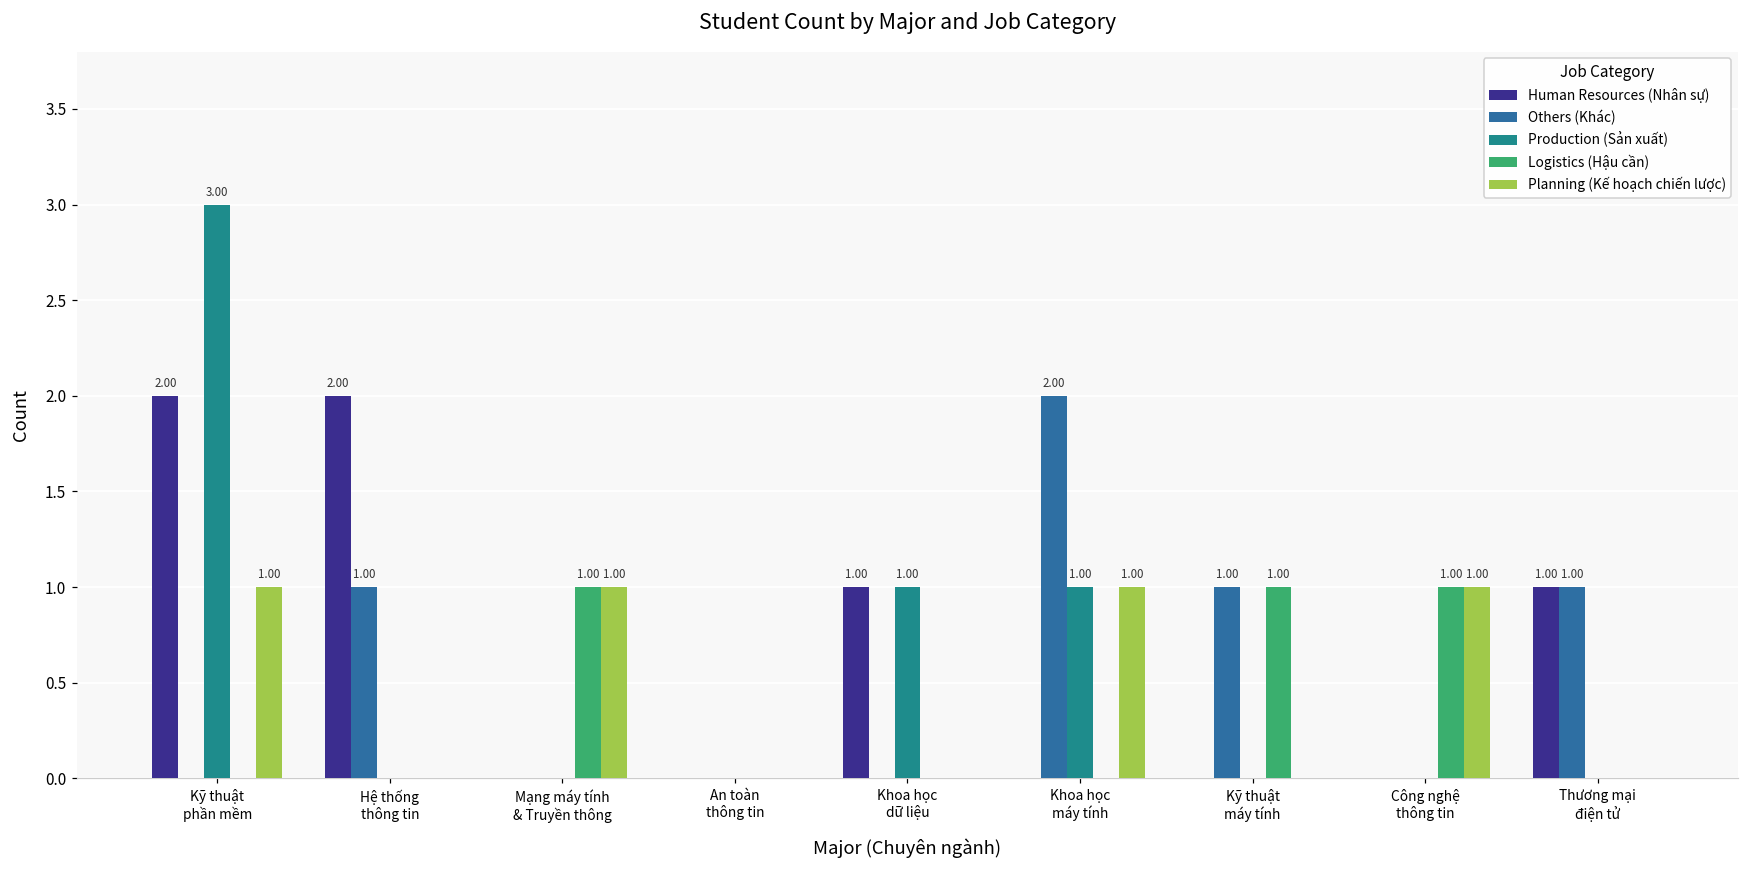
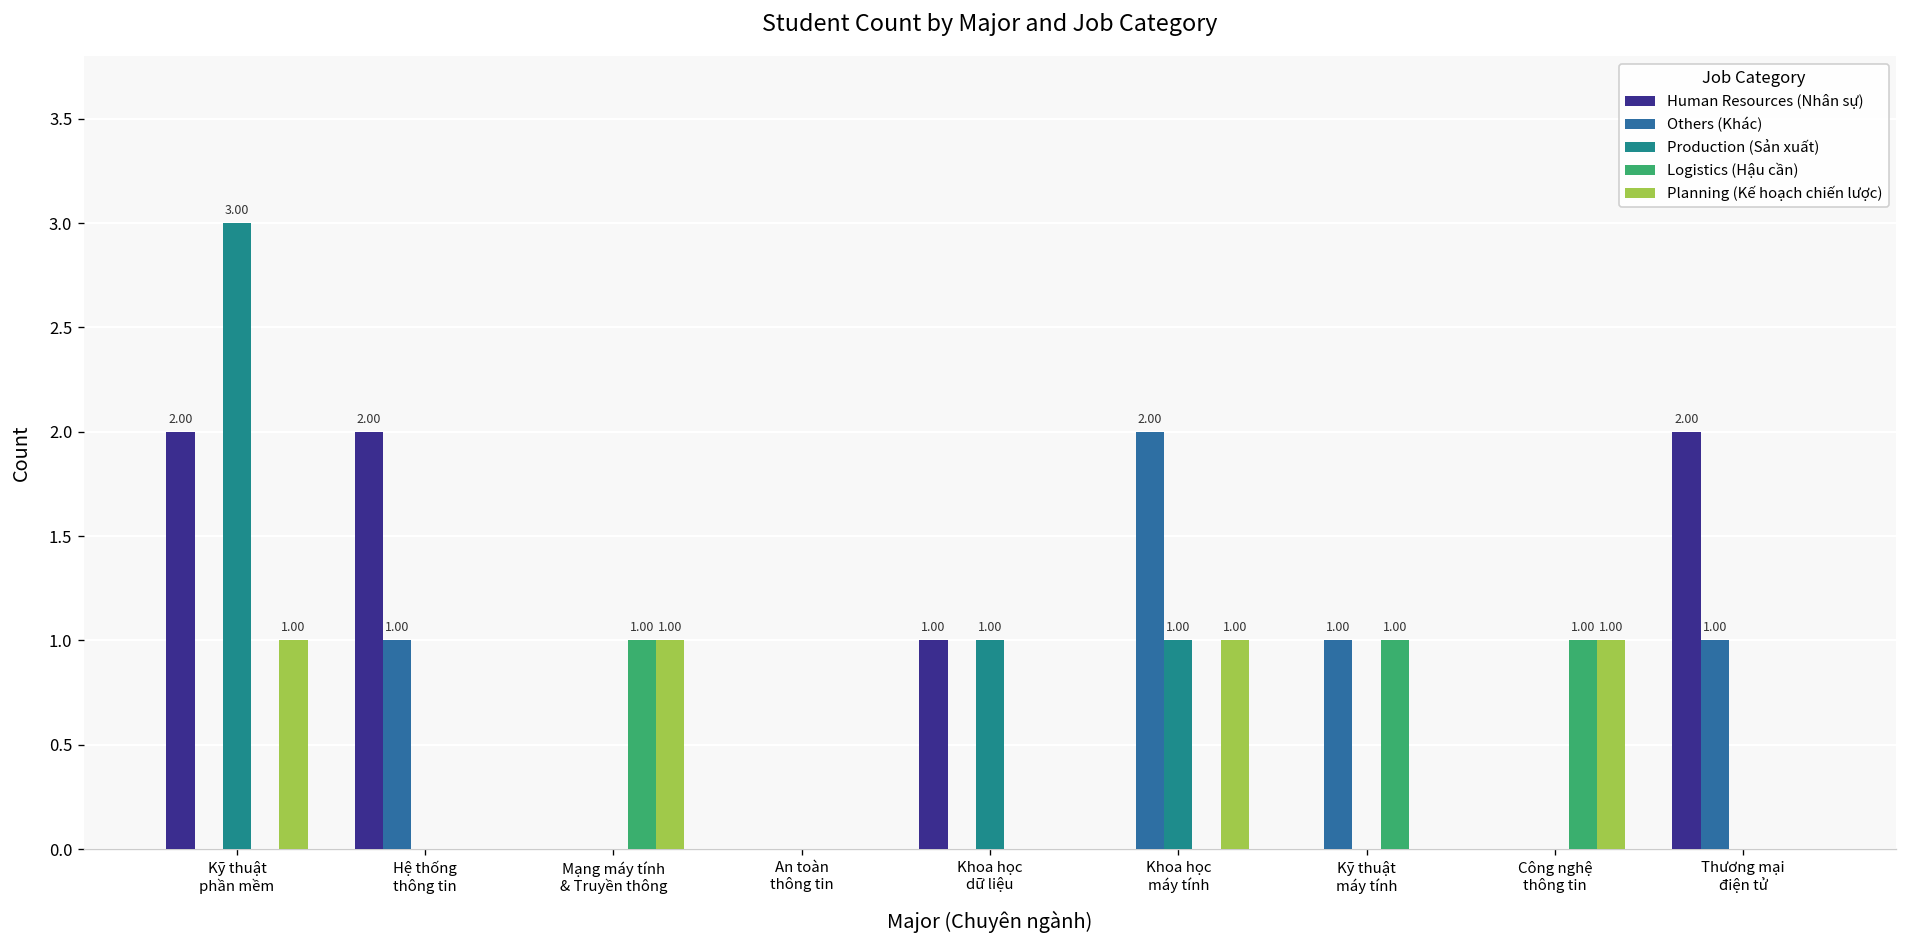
Human Resources (Nhân sự), Thương mại điện tử: 1.00 -> 2.00
